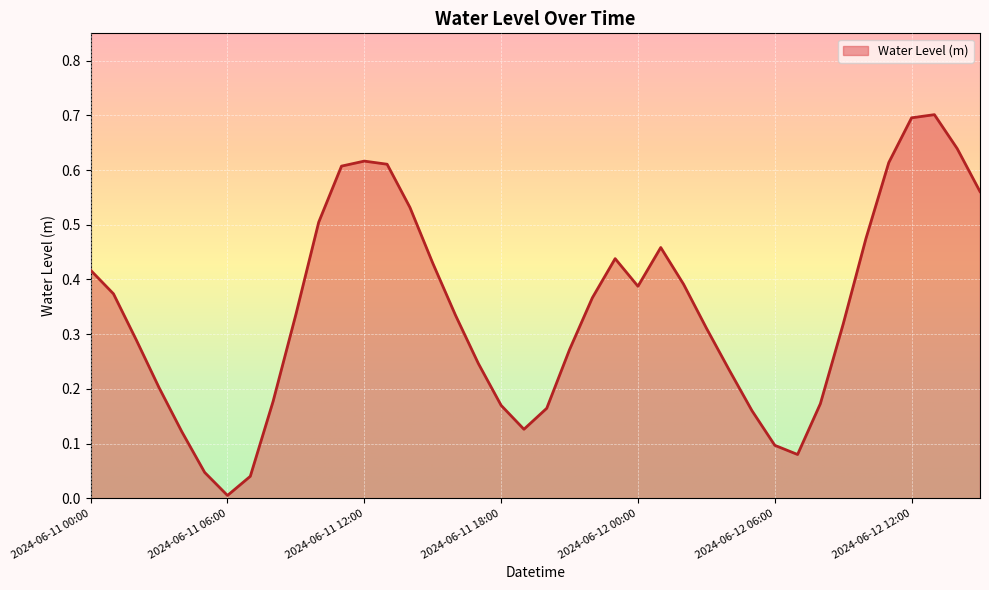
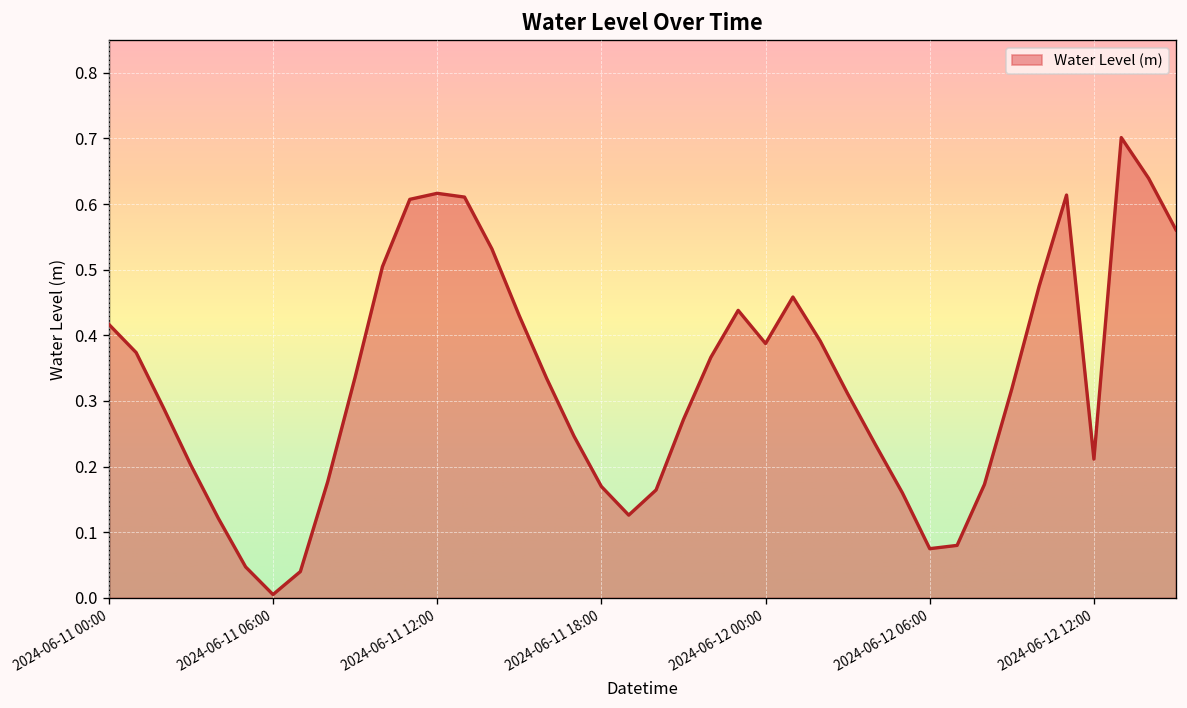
2024-06-12 06:00: 0.10 -> 0.08
2024-06-12 12:00: 0.70 -> 0.21
